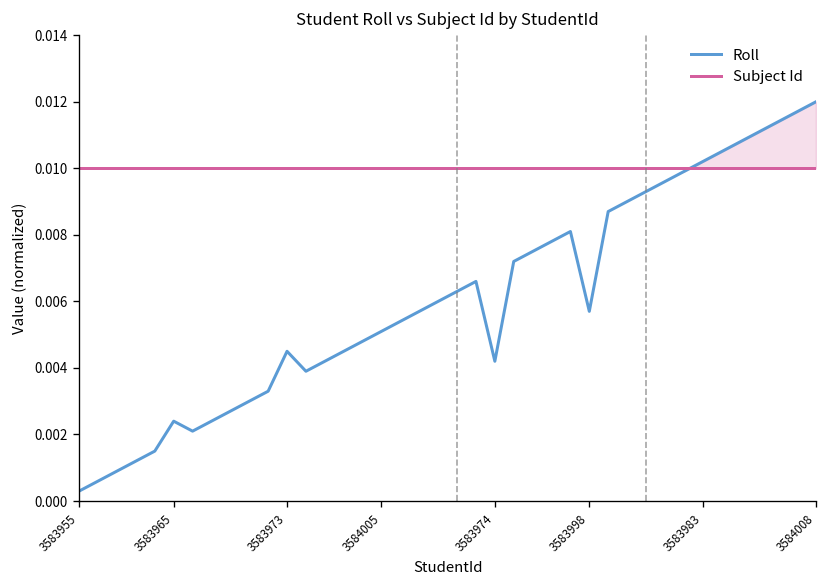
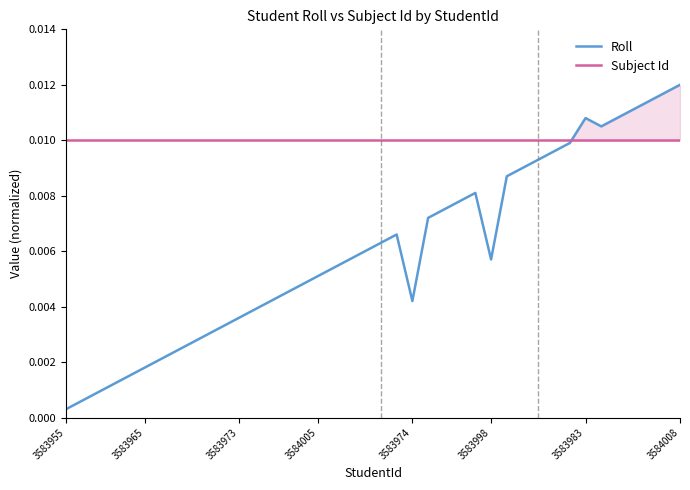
Roll, 3583965: 0.0024 -> 0.0018
Roll, 3583973: 0.0045 -> 0.0036
Roll, 3583983: 0.0102 -> 0.0108
